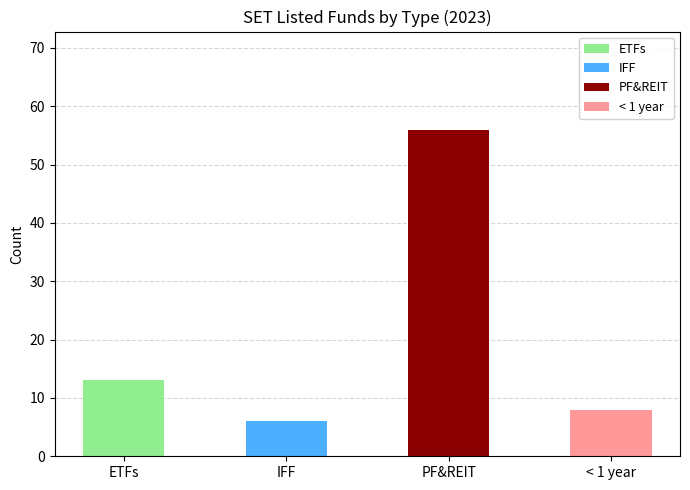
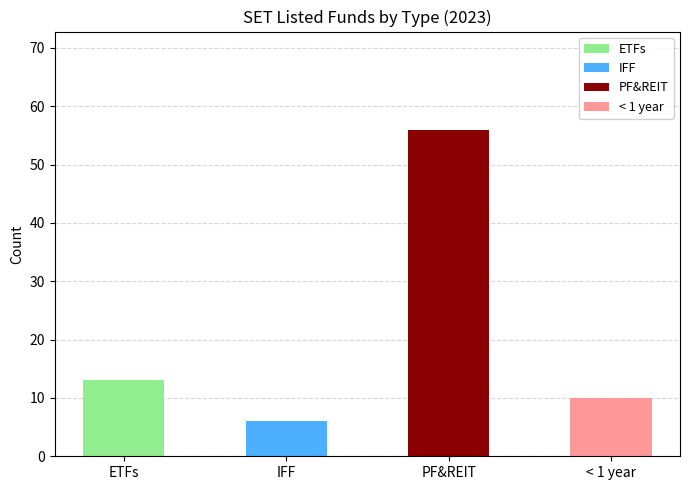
< 1 year: 8 -> 10
